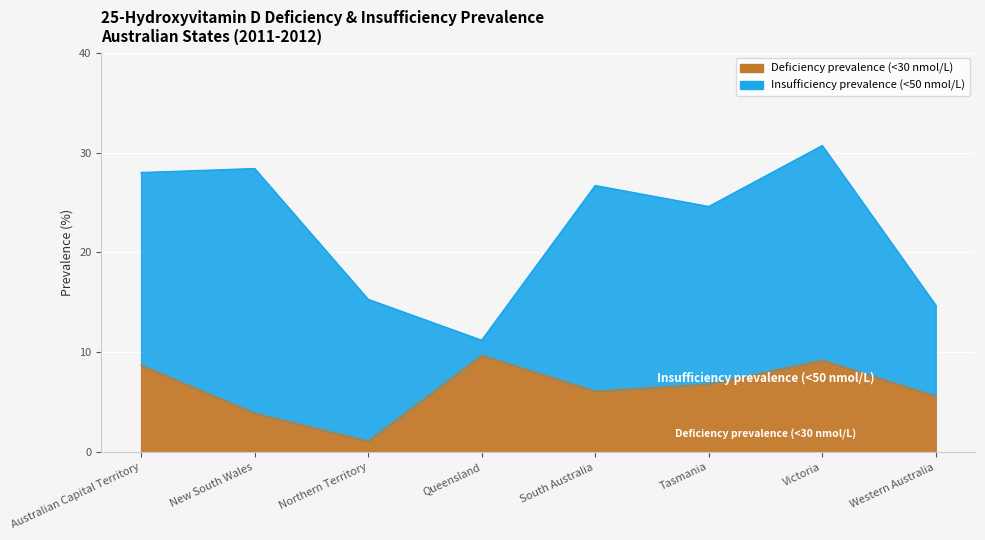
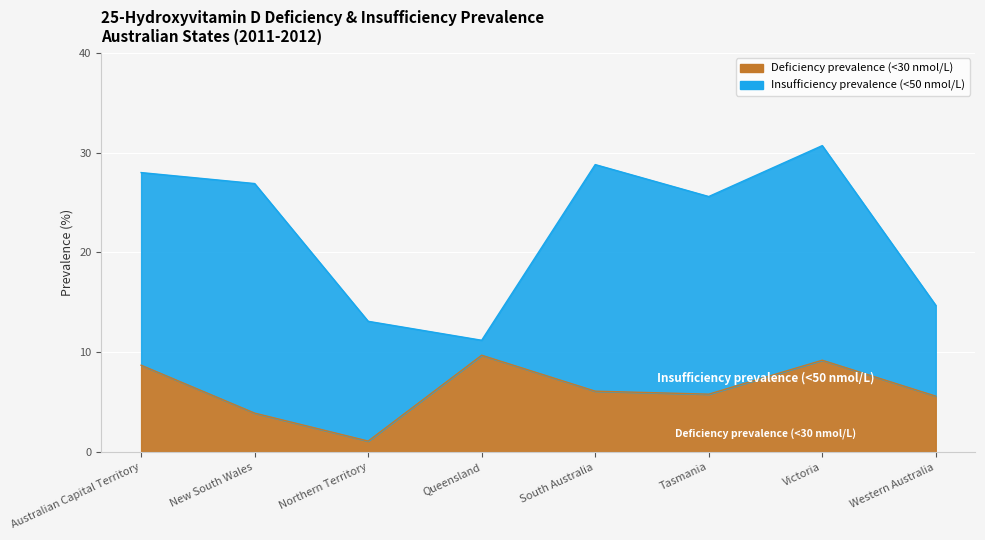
Insufficiency prevalence (<50 nmol/L), New South Wales: 28 -> 27
Insufficiency prevalence (<50 nmol/L), Northern Territory: 15 -> 13
Insufficiency prevalence (<50 nmol/L), South Australia: 27 -> 29
Deficiency prevalence (<30 nmol/L), Tasmania: 7 -> 6
Insufficiency prevalence (<50 nmol/L), Tasmania: 25 -> 26
